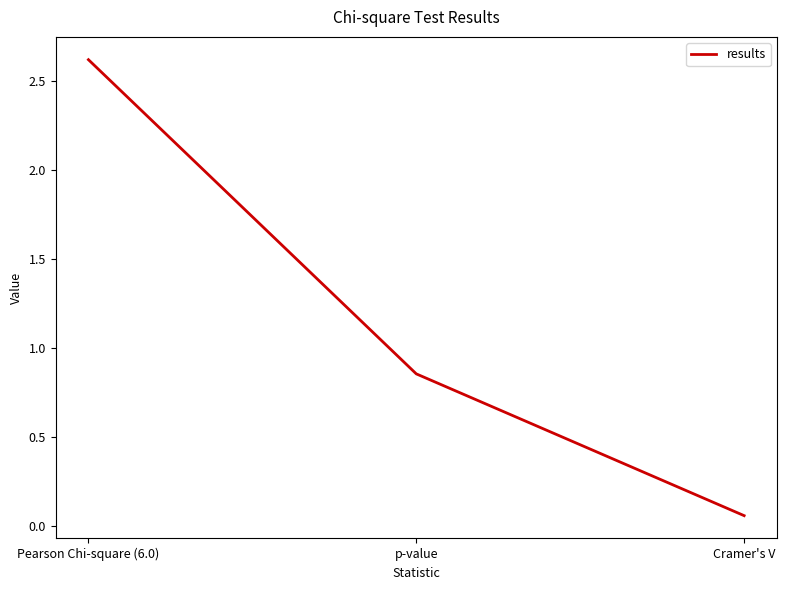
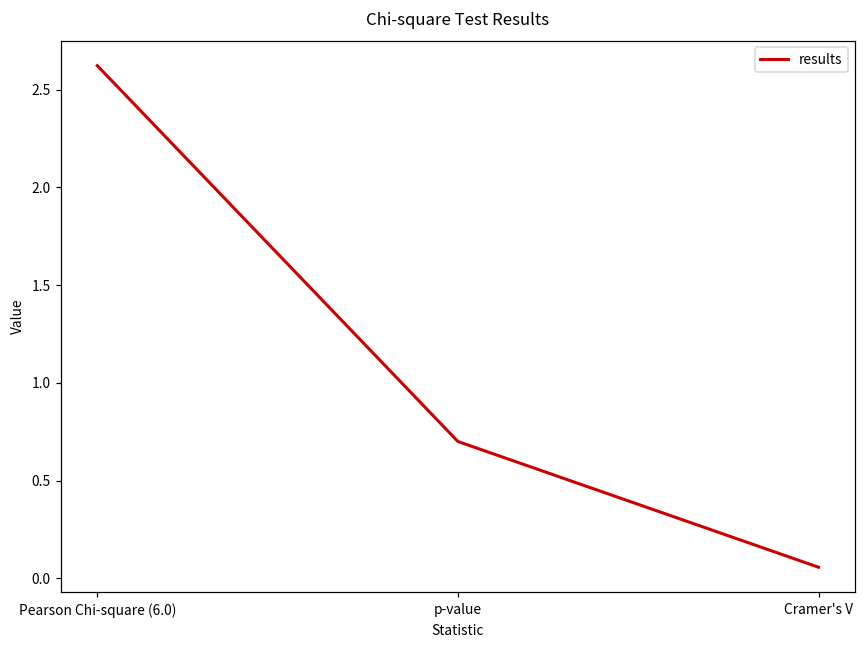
p-value: 0.85 -> 0.70
